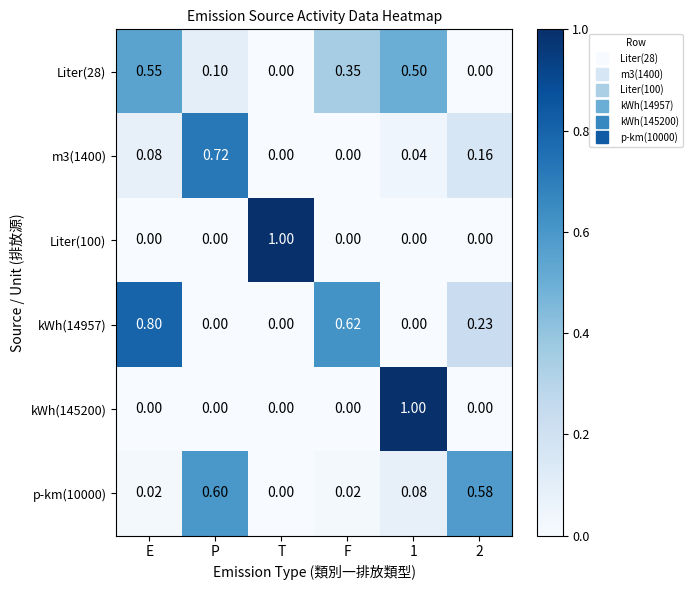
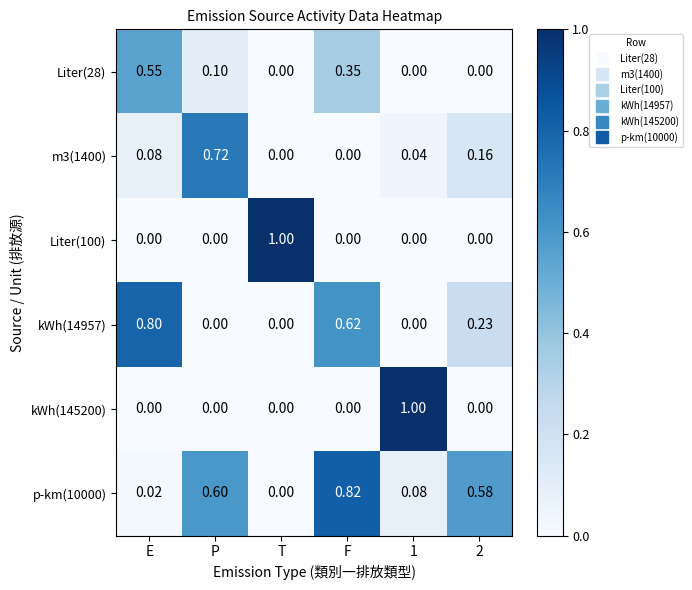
Liter(28), 1: 0.50 -> 0.00
p-km(10000), F: 0.02 -> 0.82
